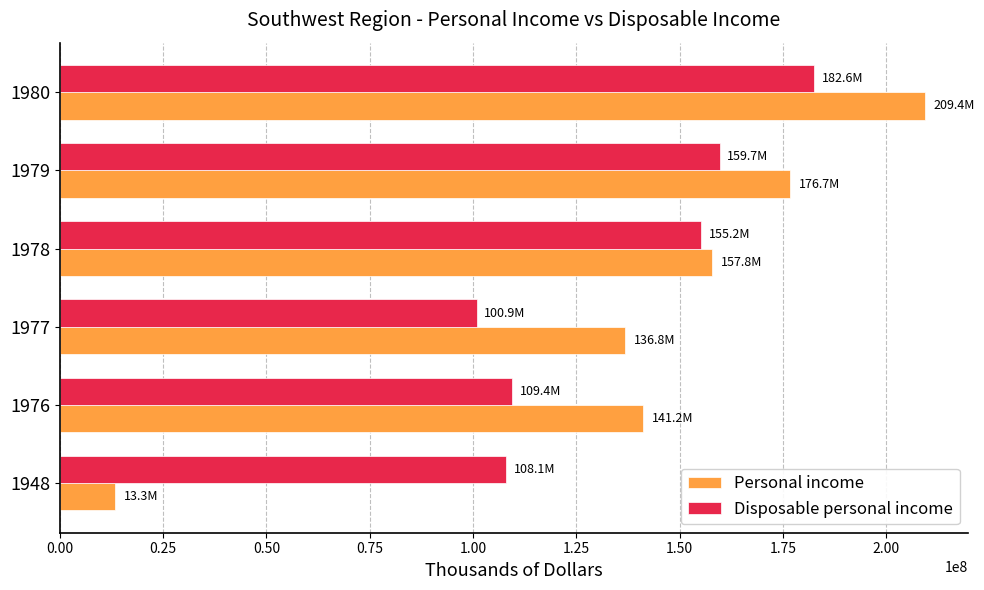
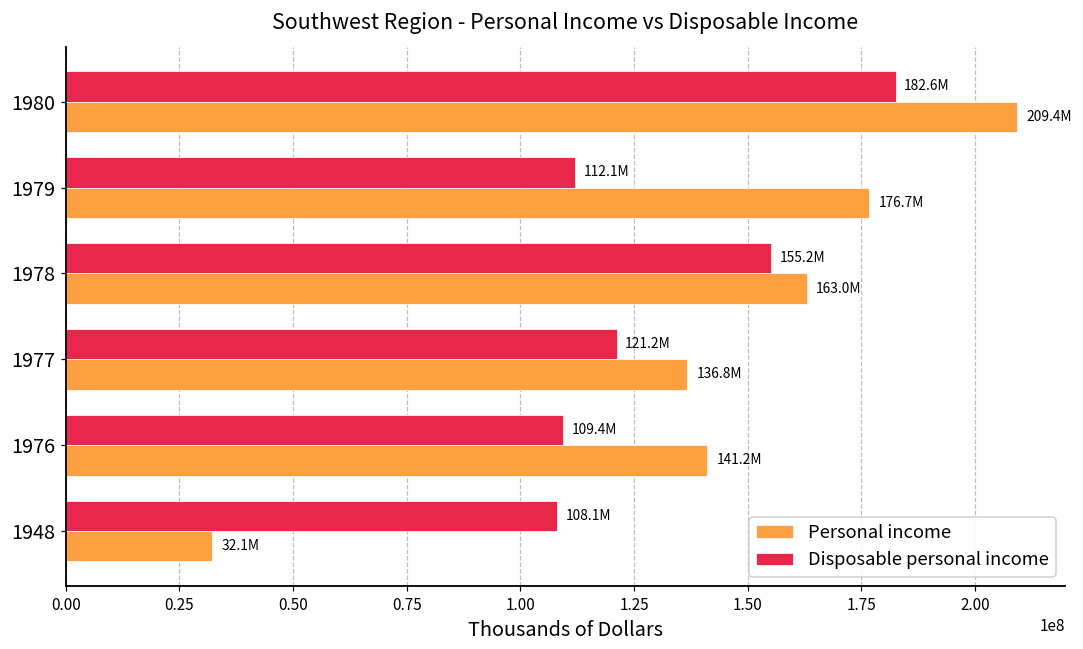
Disposable personal income, 1979: 159.7M -> 112.1M
Personal income, 1978: 157.8M -> 163.0M
Disposable personal income, 1977: 100.9M -> 121.2M
Personal income, 1948: 13.3M -> 32.1M
